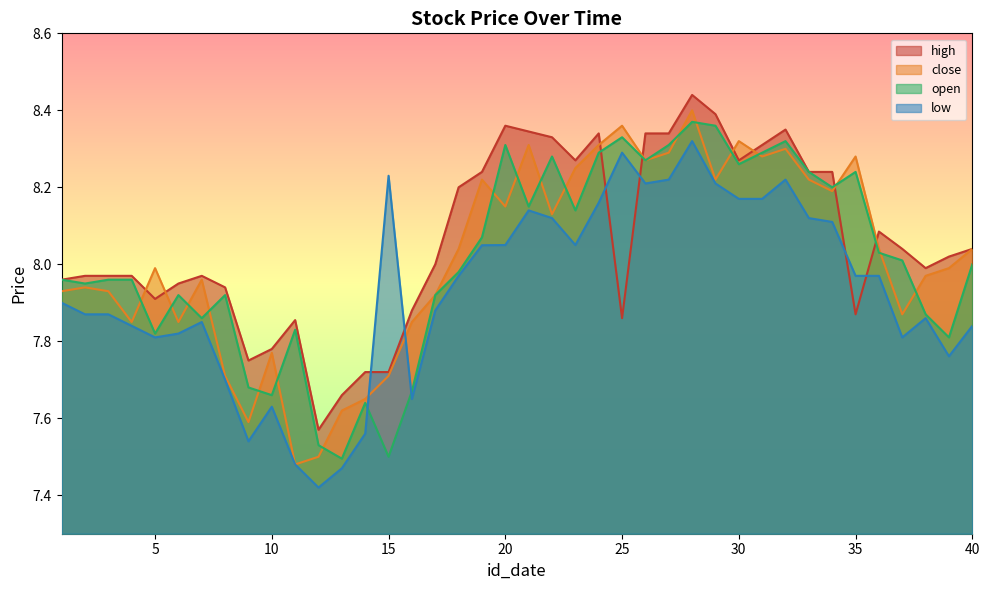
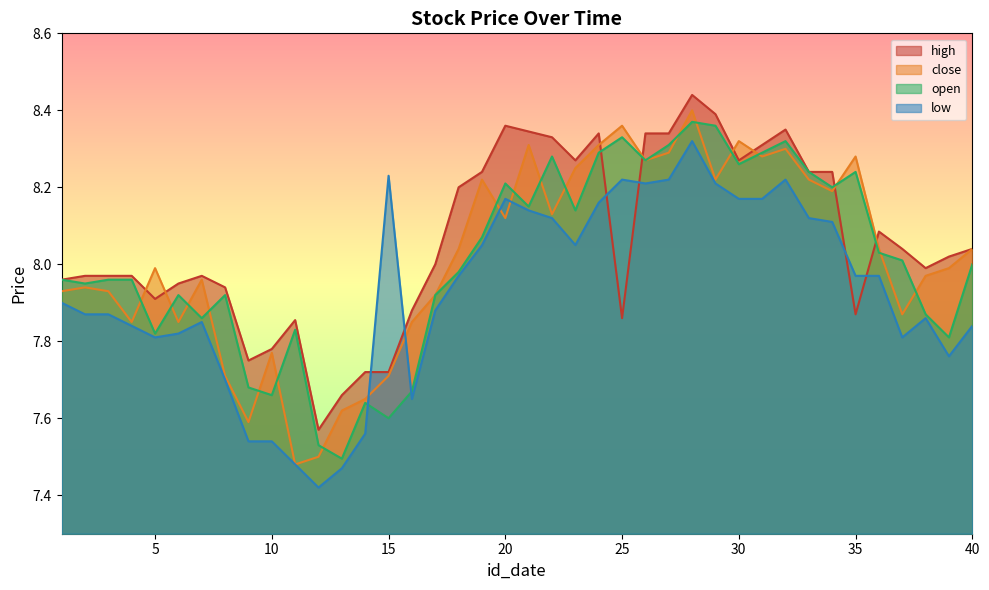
low, 10: 7.63 -> 7.54
open, 15: 7.5 -> 7.6
close, 20: 8.15 -> 8.12
open, 20: 8.31 -> 8.21
low, 20: 8.05 -> 8.17
low, 25: 8.29 -> 8.22
